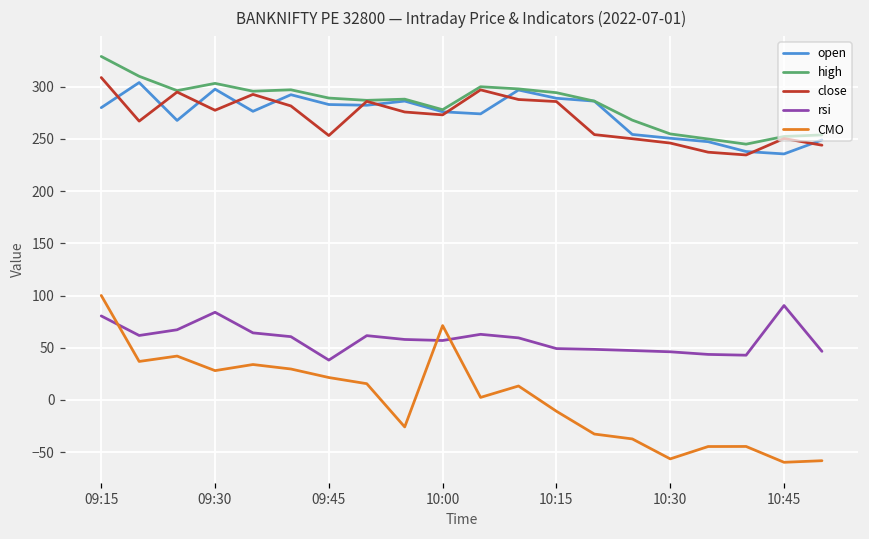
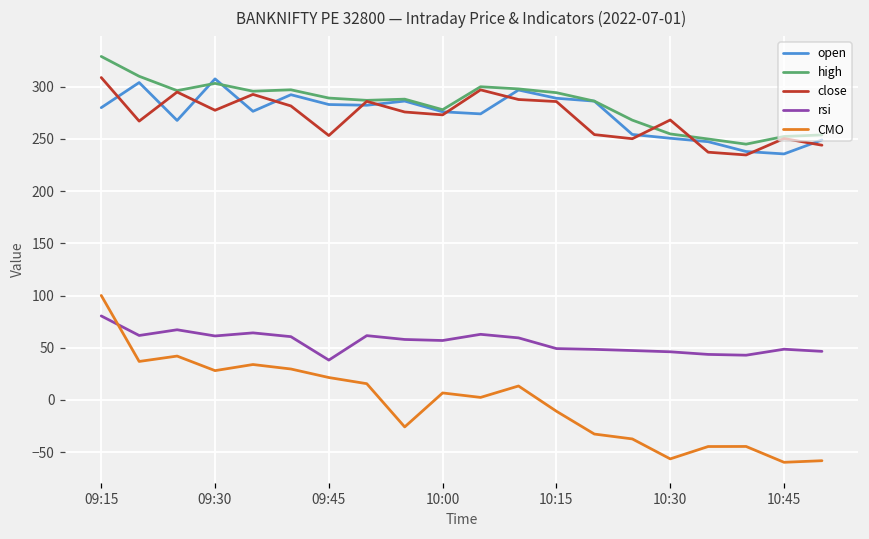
open, 09:30: 300 -> 310
rsi, 09:30: 80 -> 60
CMO, 10:00: 70 -> 10
close, 10:30: 250 -> 270
rsi, 10:45: 90 -> 50
